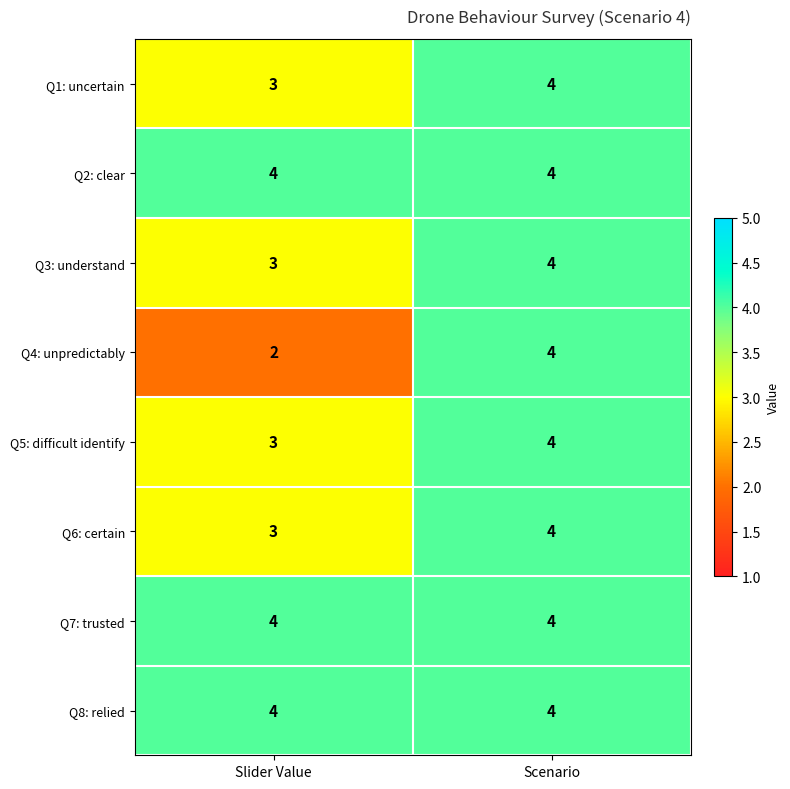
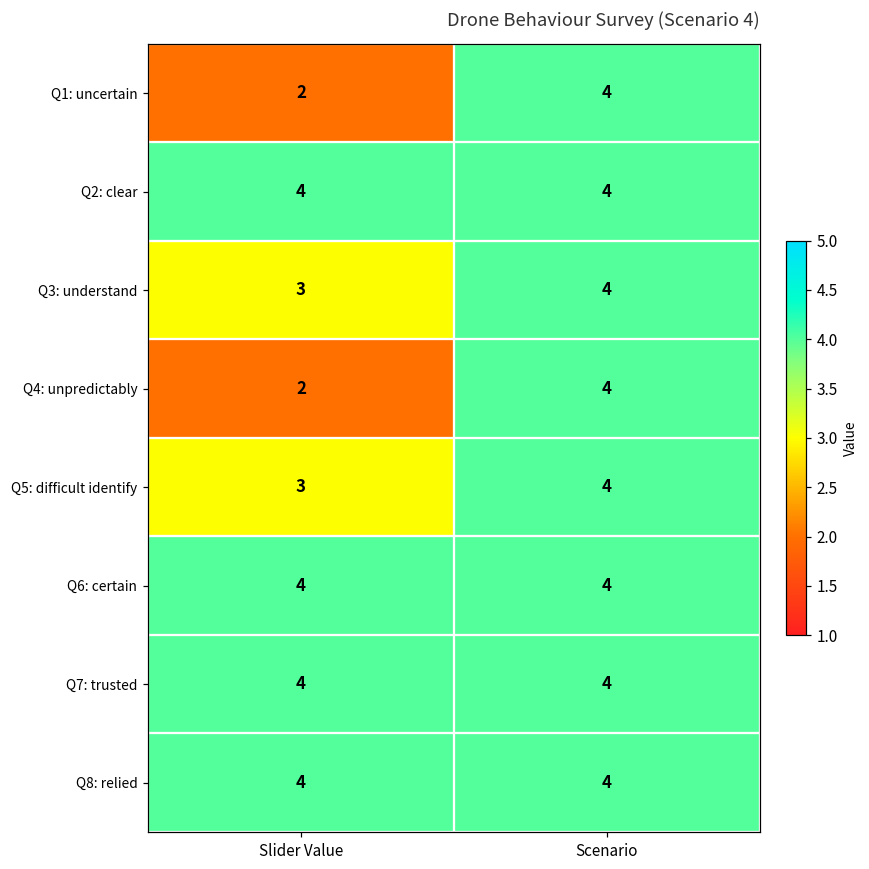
Q1: uncertain, Slider Value: 3 -> 2
Q6: certain, Slider Value: 3 -> 4
